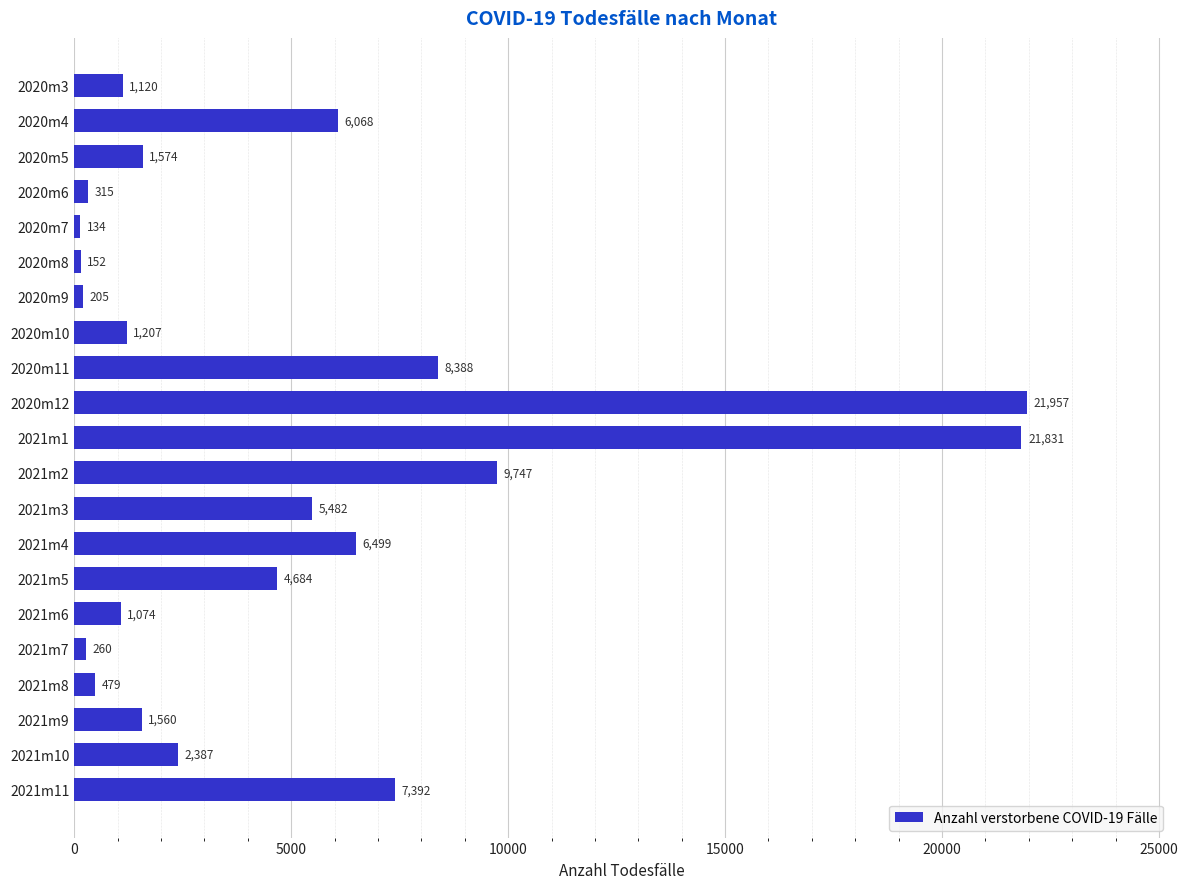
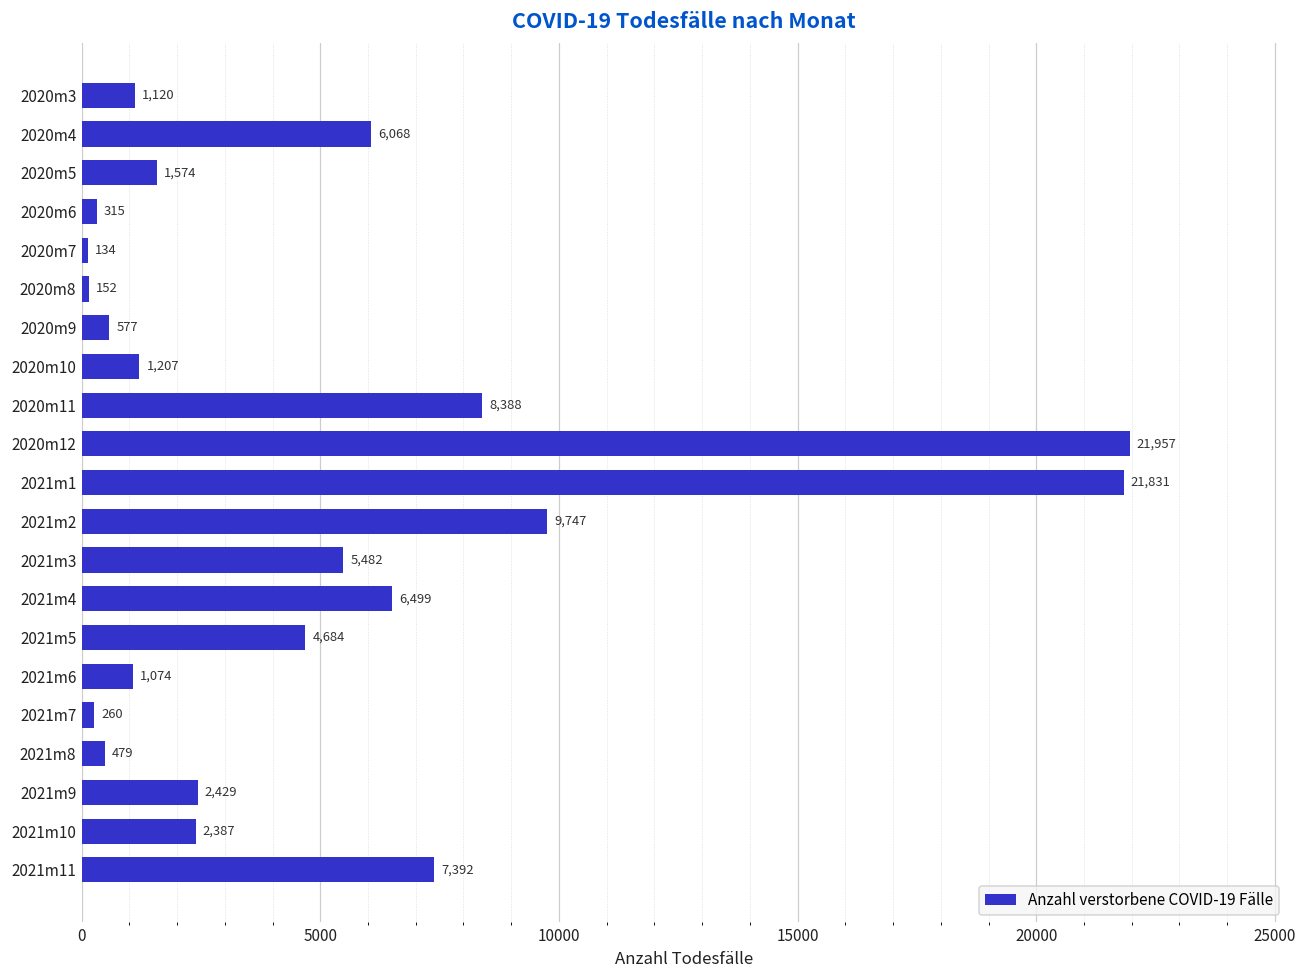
2020m9: 205 -> 577
2021m9: 1,560 -> 2,429
